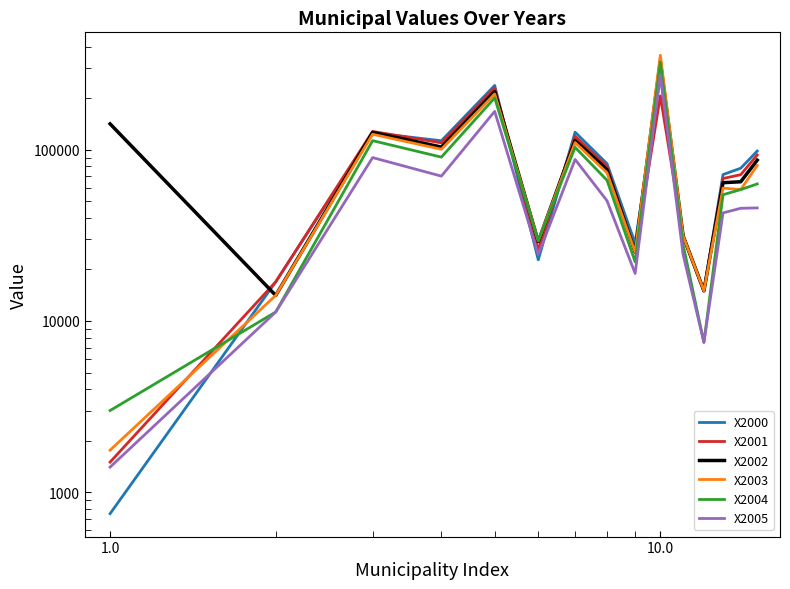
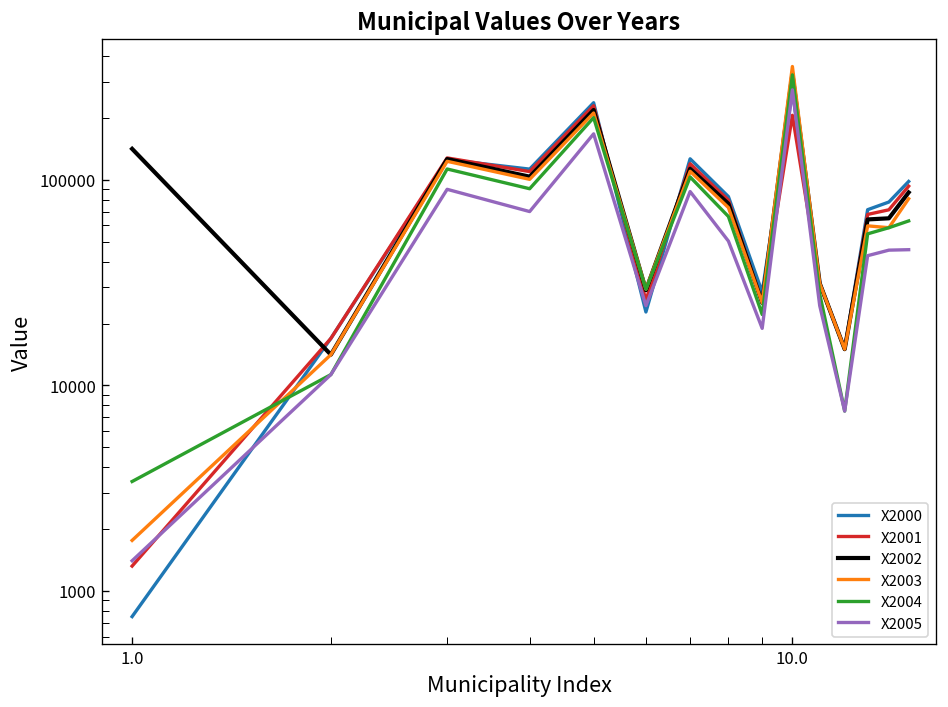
X2001, 1.0: 1500 -> 1300
X2004, 1.0: 3000 -> 3400
